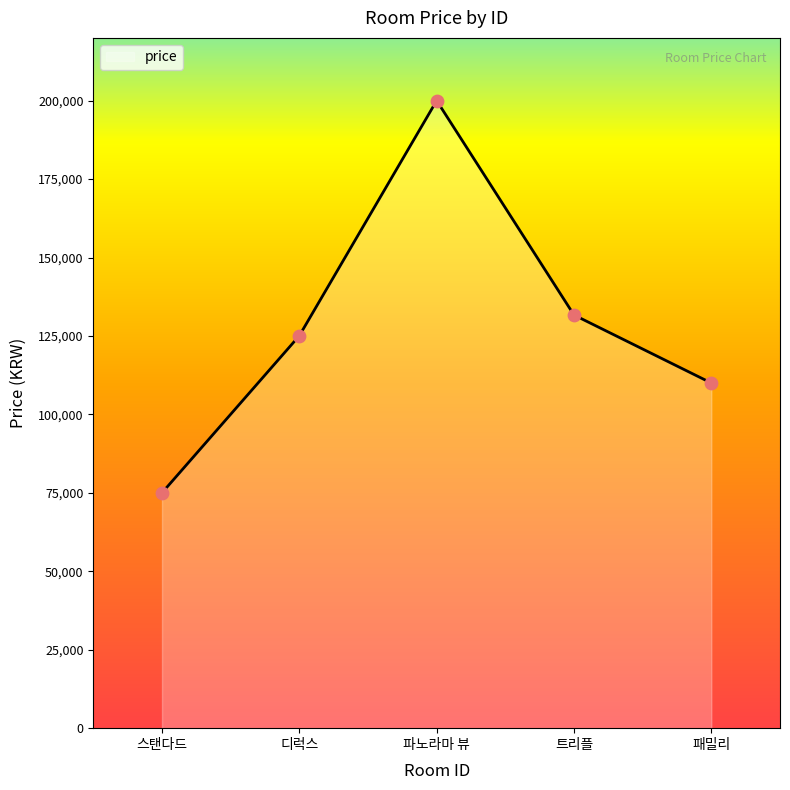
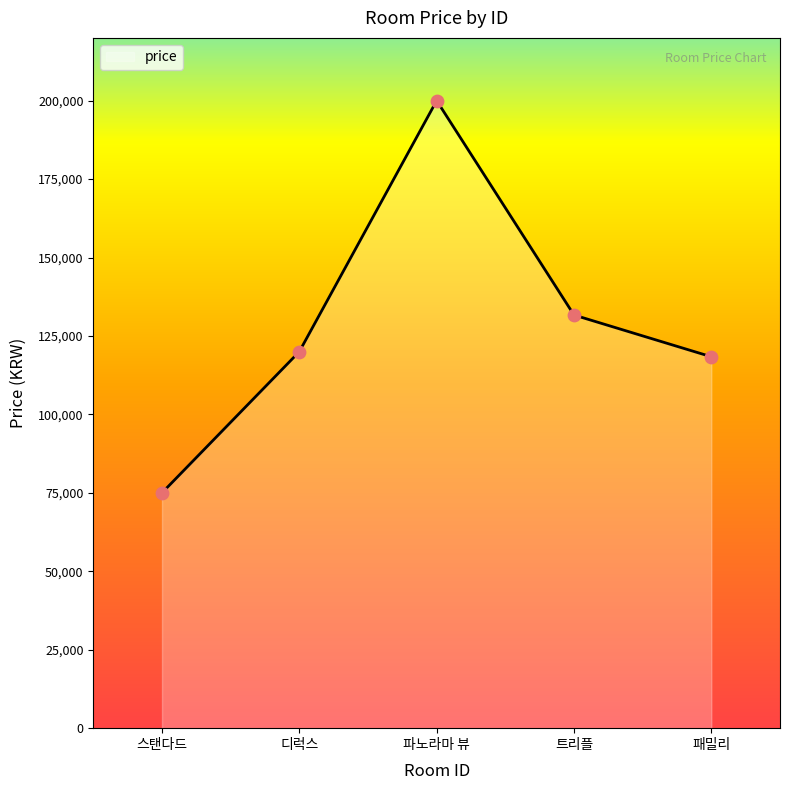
디럭스: 125,000 -> 120,000
패밀리: 110,000 -> 118,000
